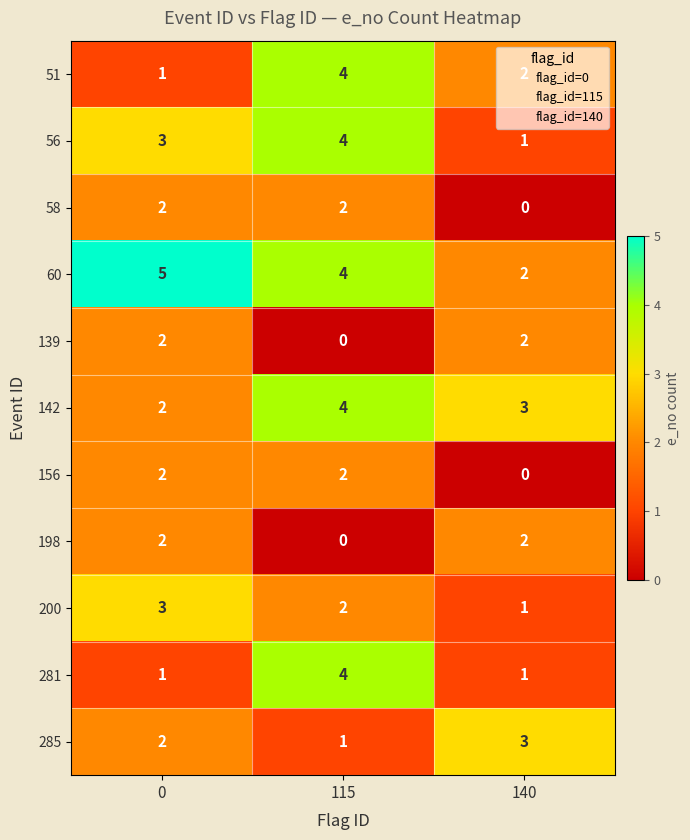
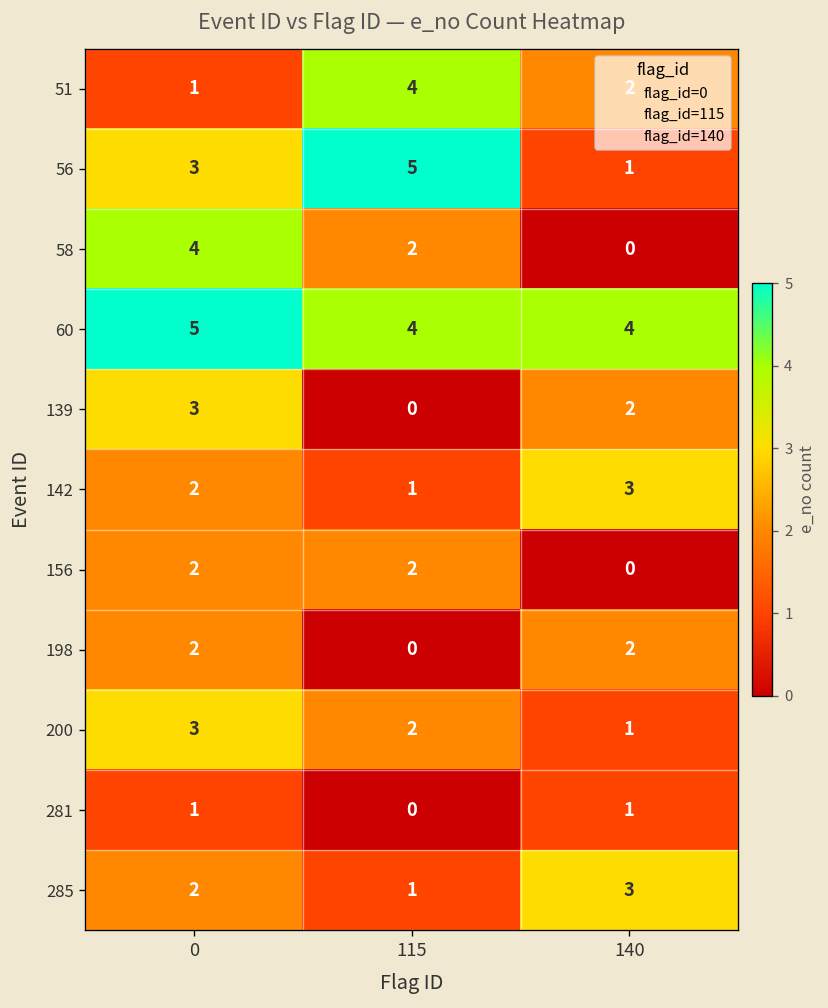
56, 115: 4 -> 5
58, 0: 2 -> 4
60, 140: 2 -> 4
139, 0: 2 -> 3
142, 115: 4 -> 1
281, 115: 4 -> 0
